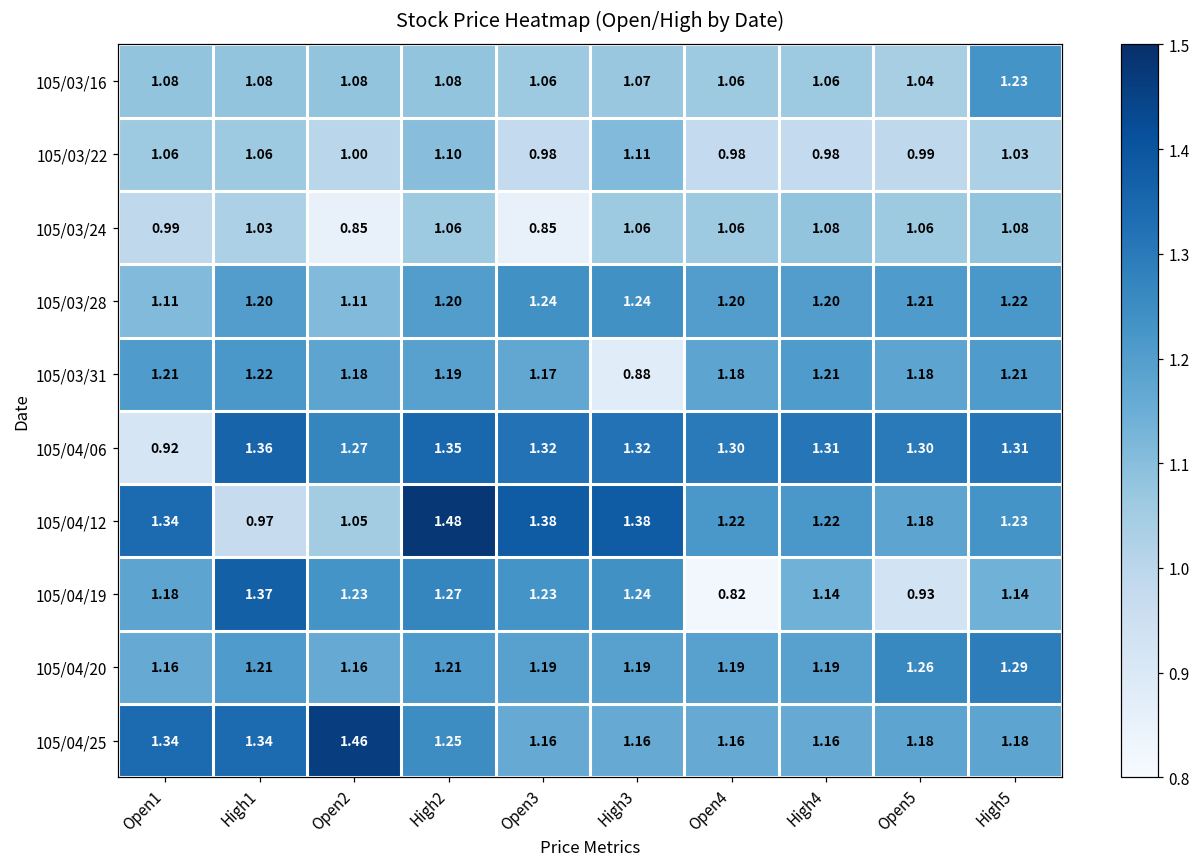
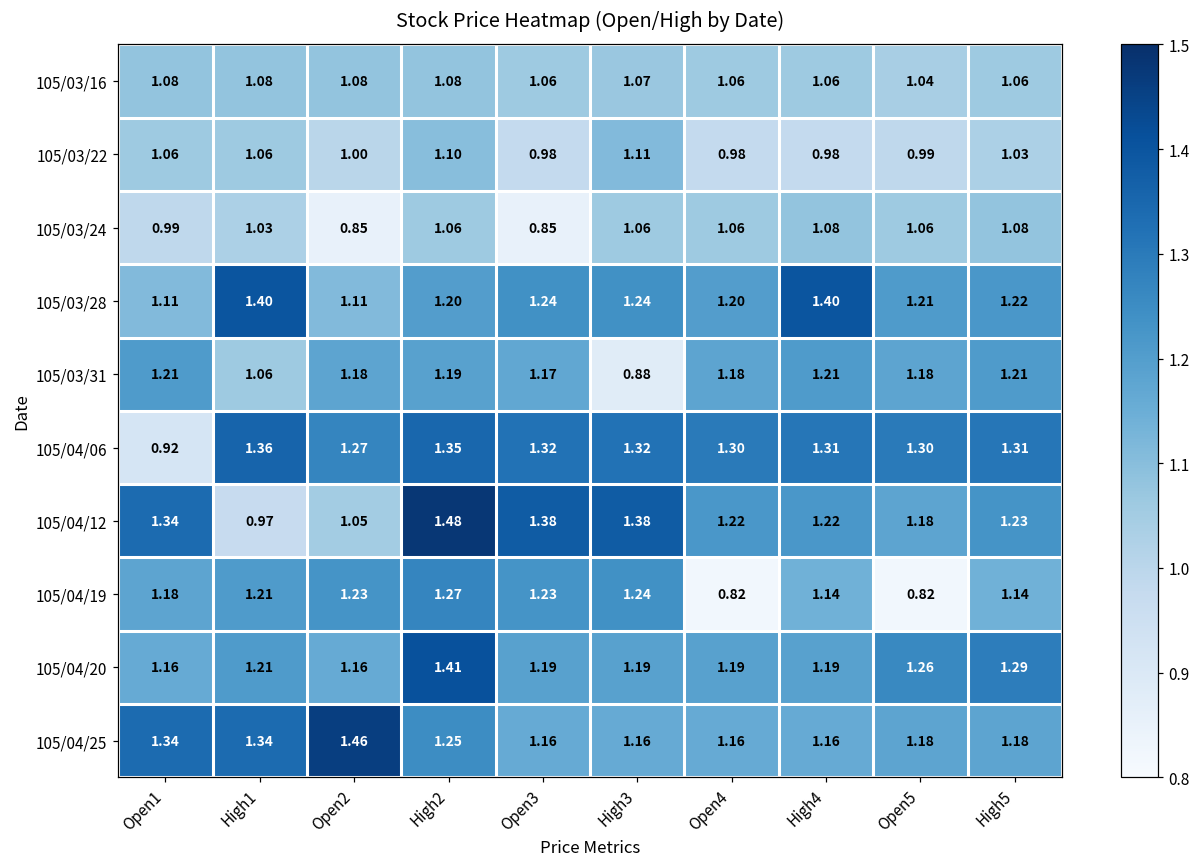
105/03/16, High5: 1.23 -> 1.06
105/03/28, High1: 1.20 -> 1.40
105/03/28, High4: 1.20 -> 1.40
105/03/31, High1: 1.22 -> 1.06
105/04/19, High1: 1.37 -> 1.21
105/04/19, Open5: 0.93 -> 0.82
105/04/20, High2: 1.21 -> 1.41
